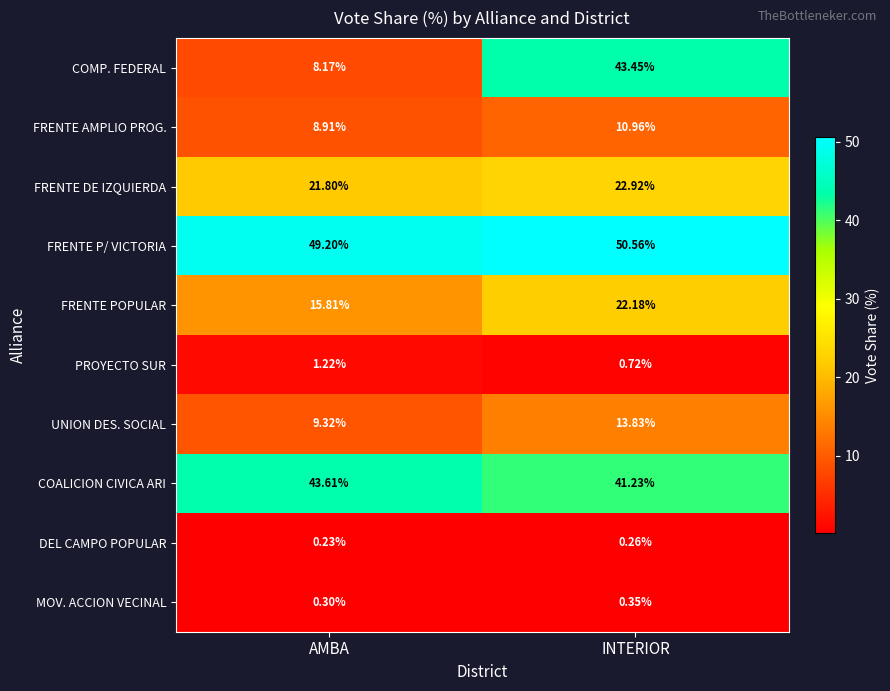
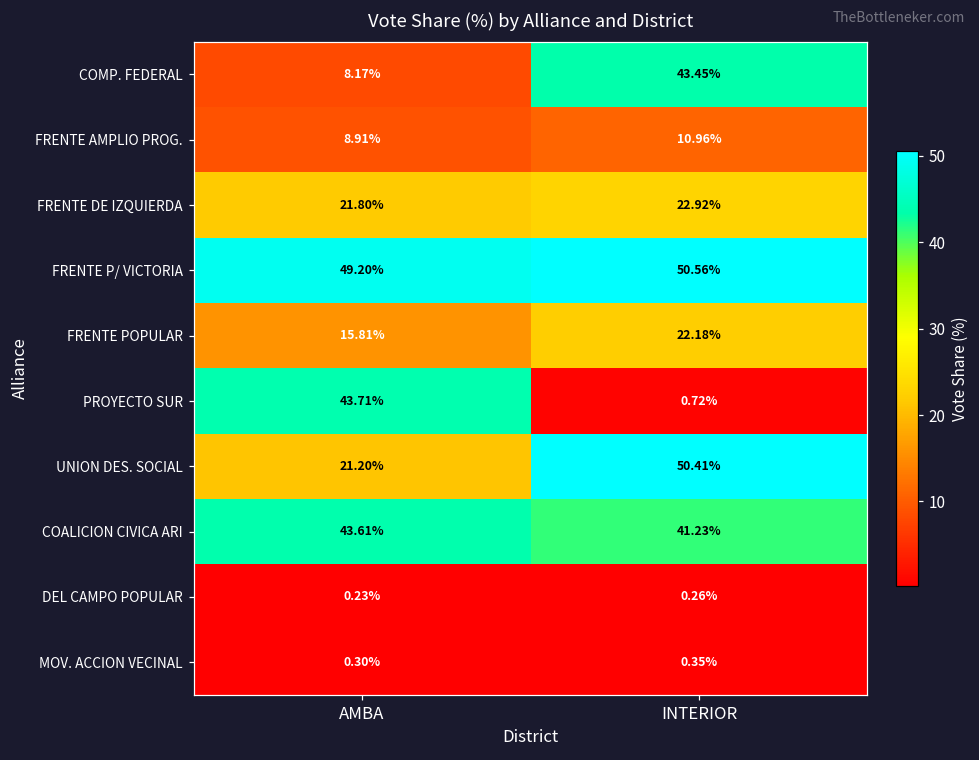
PROYECTO SUR, AMBA: 1.22% -> 43.71%
UNION DES. SOCIAL, AMBA: 9.32% -> 21.20%
UNION DES. SOCIAL, INTERIOR: 13.83% -> 50.41%
